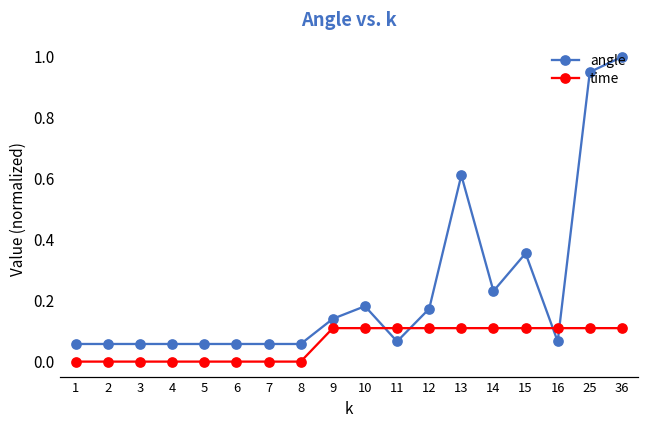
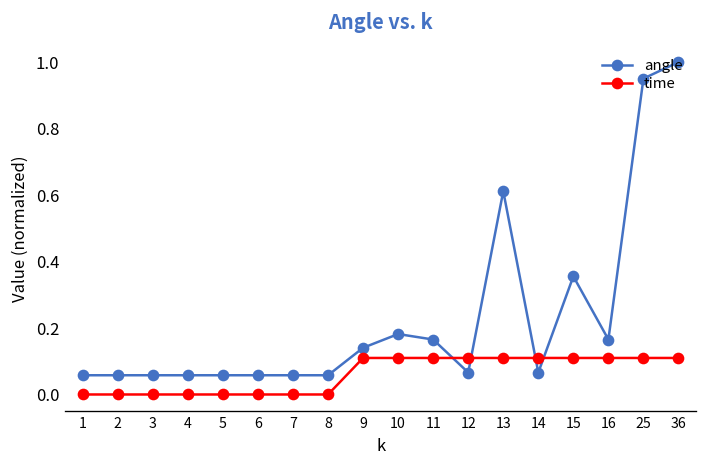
angle, 11: 0.07 -> 0.17
angle, 12: 0.17 -> 0.07
angle, 14: 0.23 -> 0.07
angle, 16: 0.07 -> 0.17
